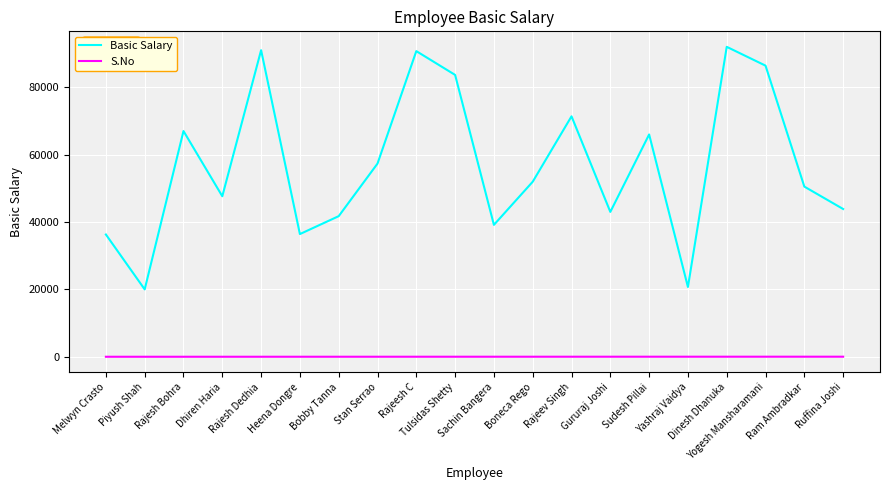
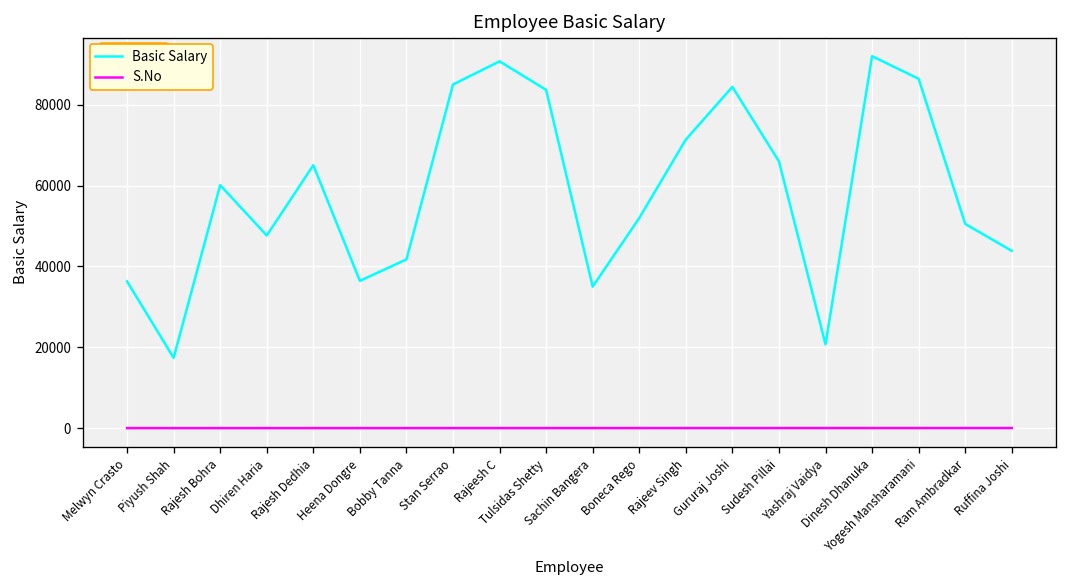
Basic Salary, Piyush Shah: 20000 -> 17000
Basic Salary, Rajesh Bohra: 67000 -> 60000
Basic Salary, Rajesh Dedhia: 91000 -> 65000
Basic Salary, Stan Serrao: 57000 -> 85000
Basic Salary, Sachin Bangera: 39000 -> 35000
Basic Salary, Gururaj Joshi: 43000 -> 84000
